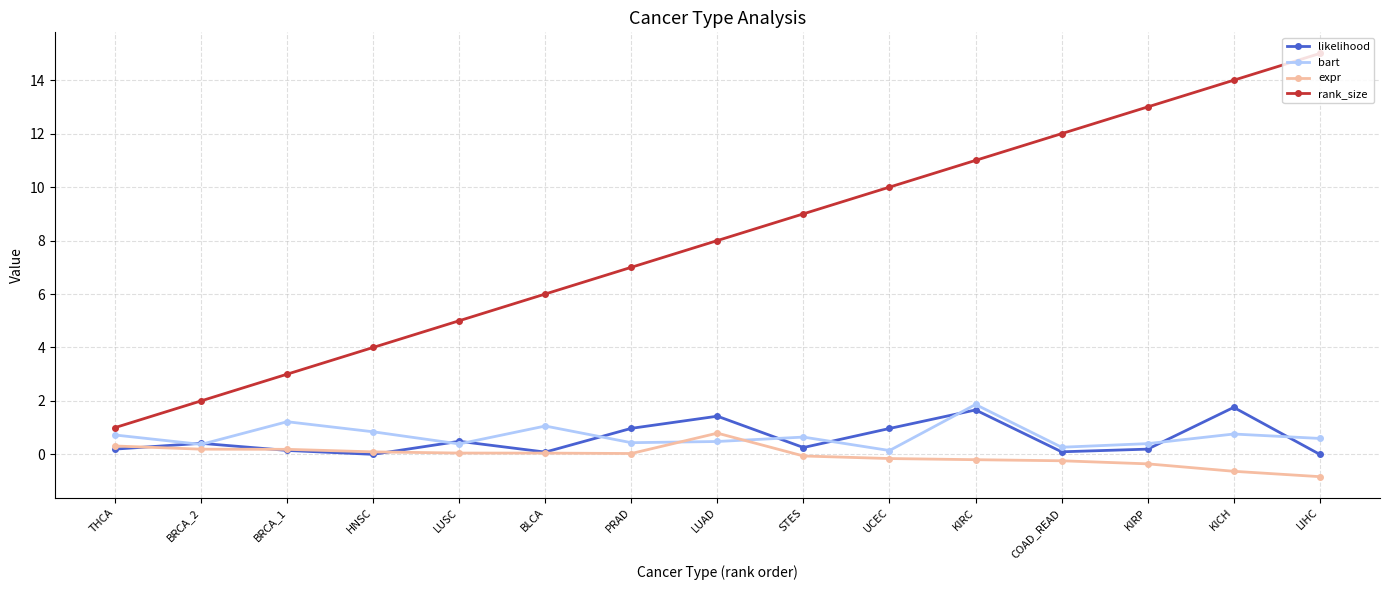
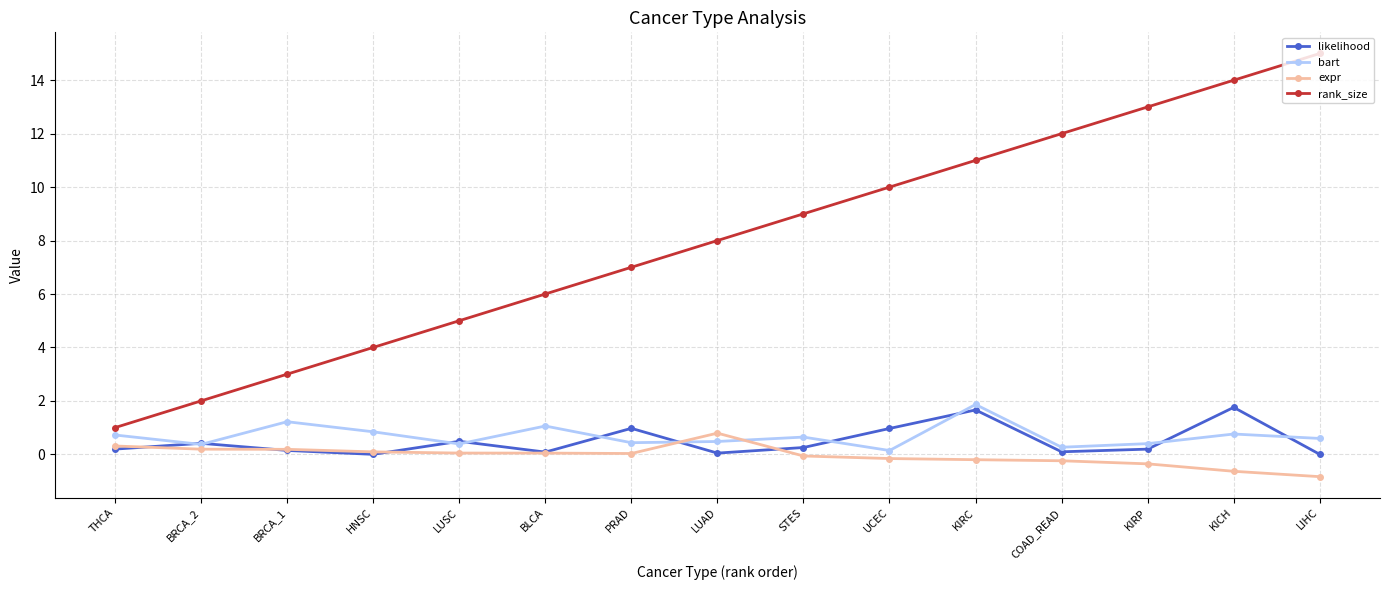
likelihood, LUAD: 1.4 -> 0.0
